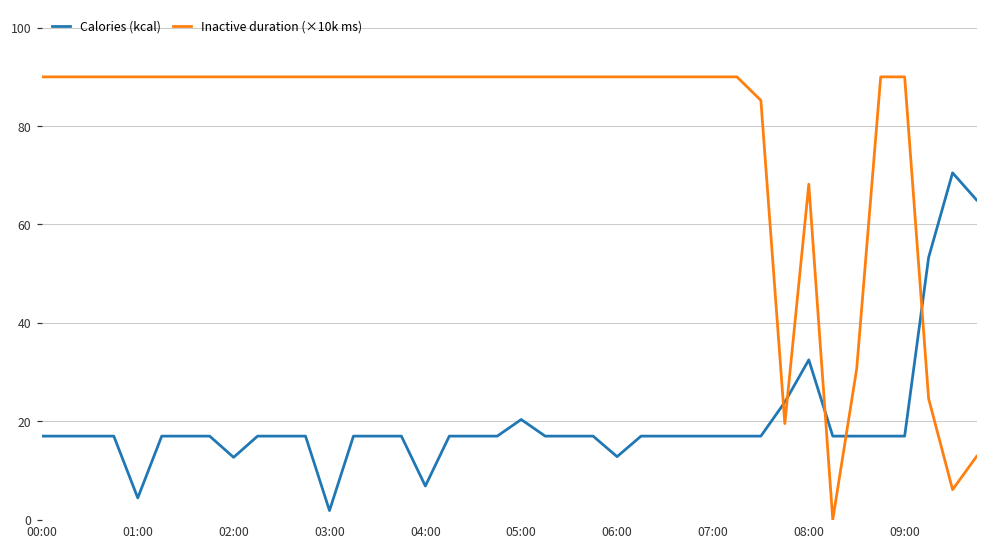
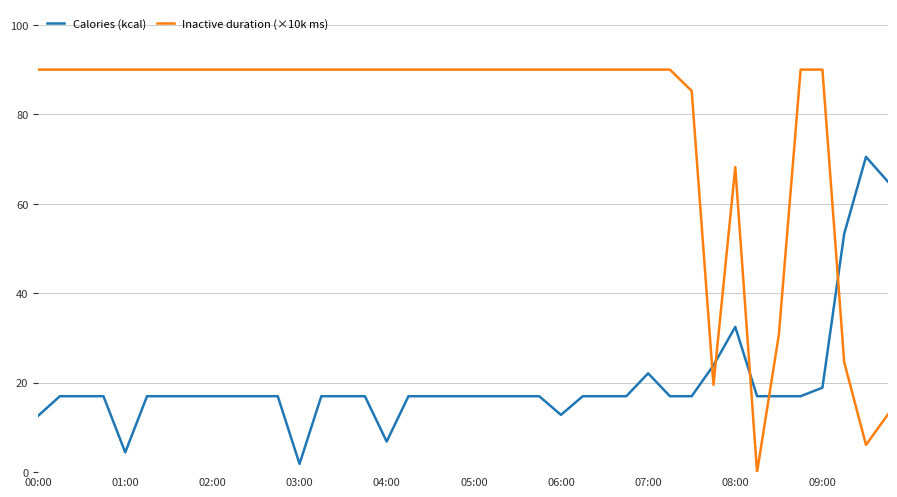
Calories (kcal), 00:00: 17 -> 13
Calories (kcal), 02:00: 13 -> 17
Calories (kcal), 05:00: 20 -> 17
Calories (kcal), 07:00: 17 -> 22
Calories (kcal), 09:00: 17 -> 19
